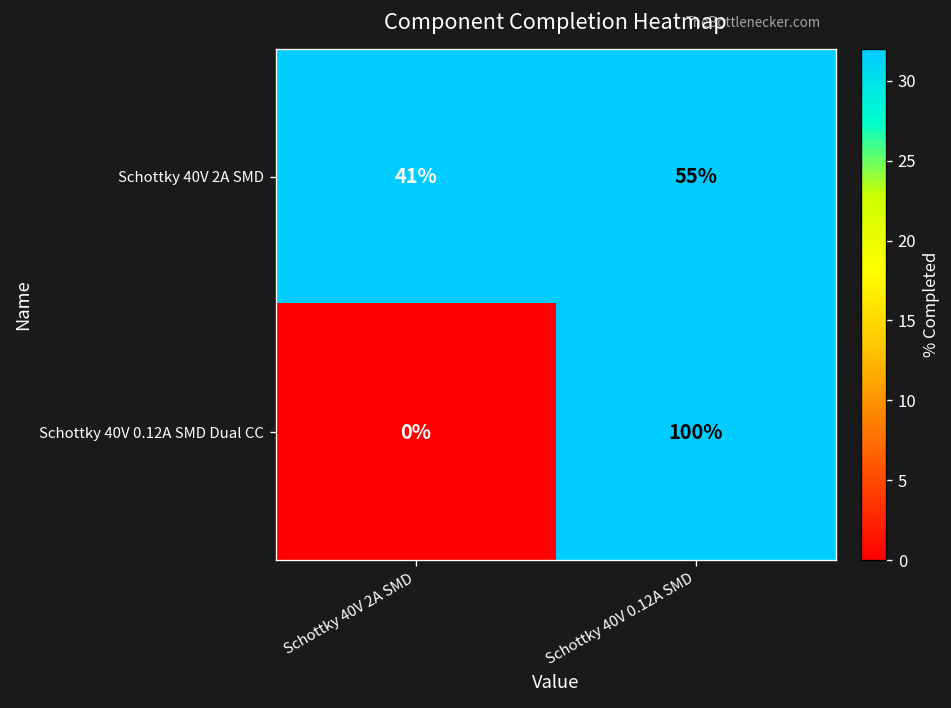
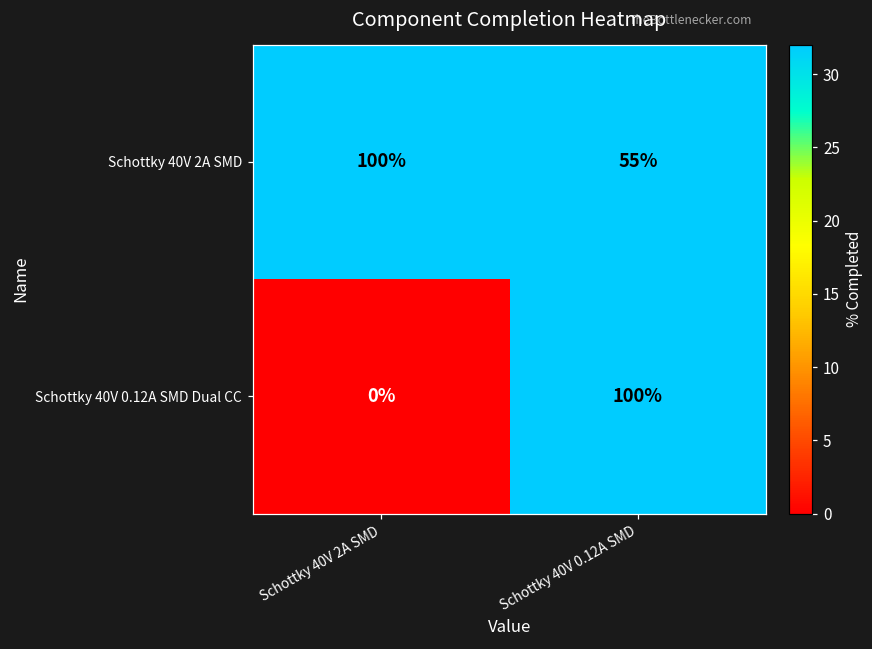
Schottky 40V 2A SMD, Schottky 40V 2A SMD: 41% -> 100%
